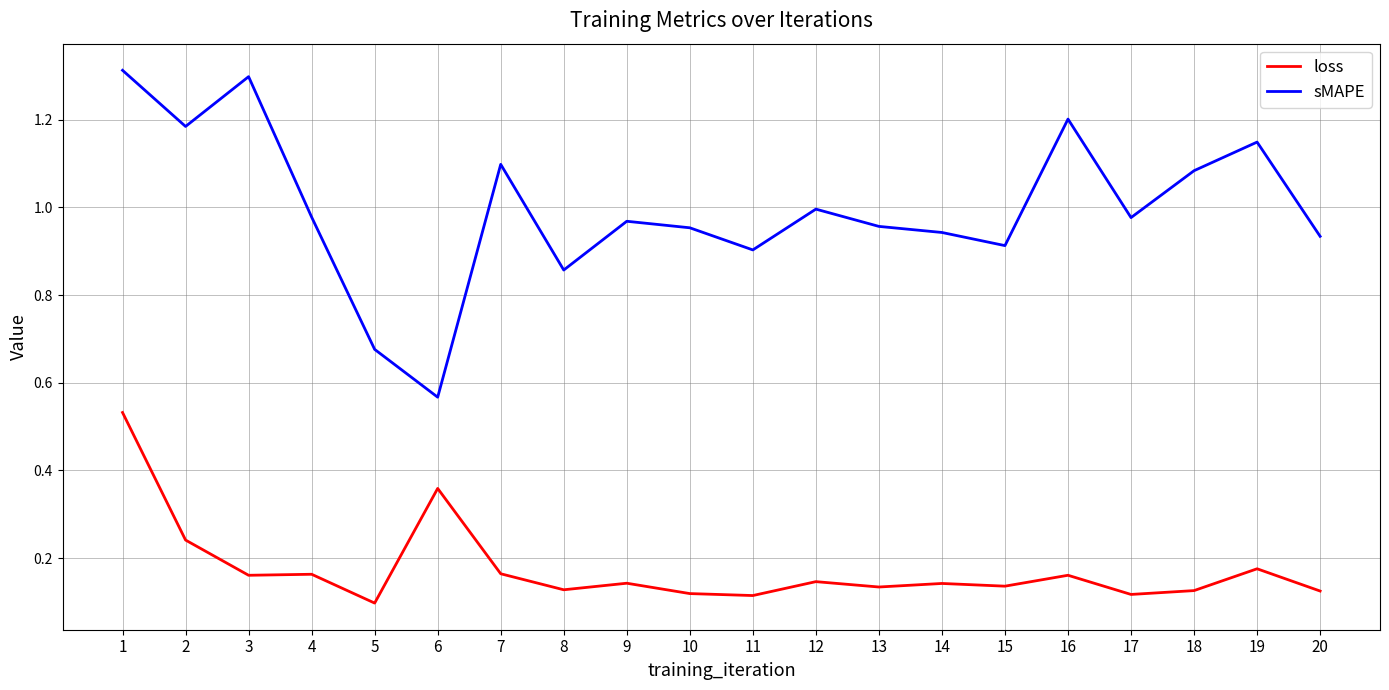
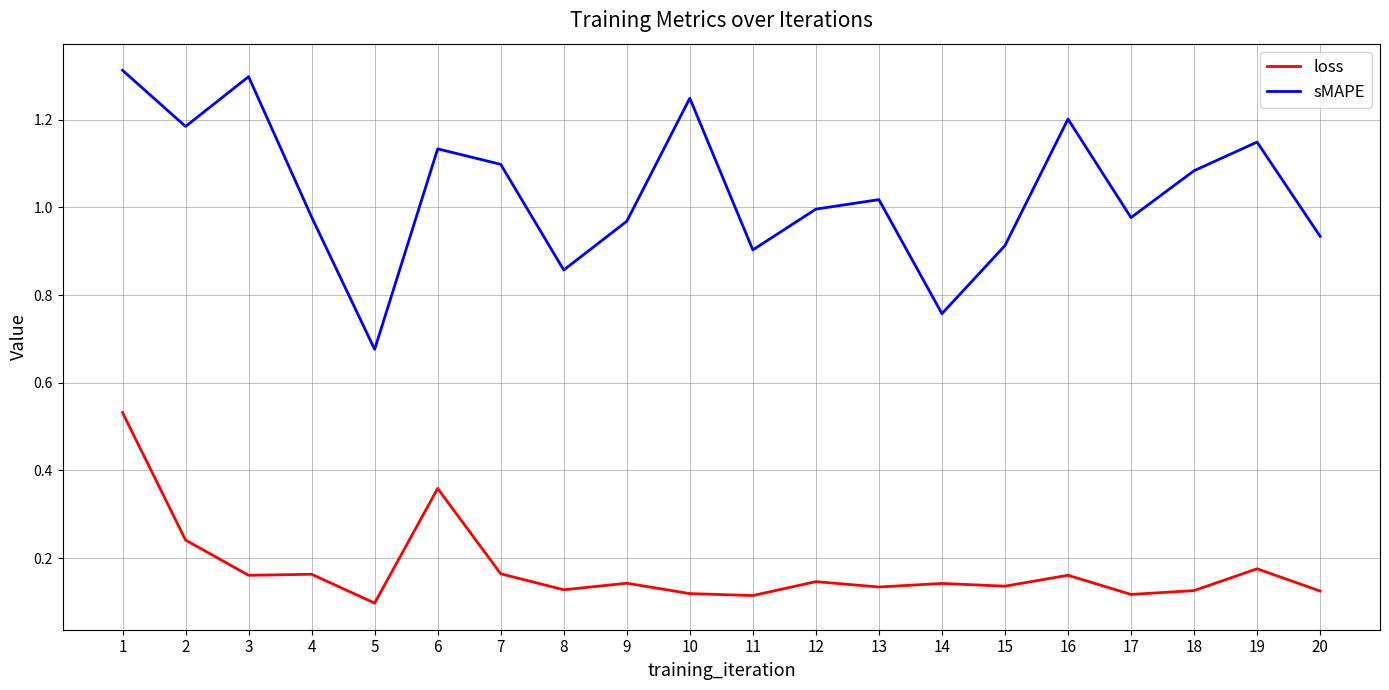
sMAPE, 6: 0.57 -> 1.13
sMAPE, 10: 0.95 -> 1.25
sMAPE, 13: 0.96 -> 1.02
sMAPE, 14: 0.94 -> 0.76
